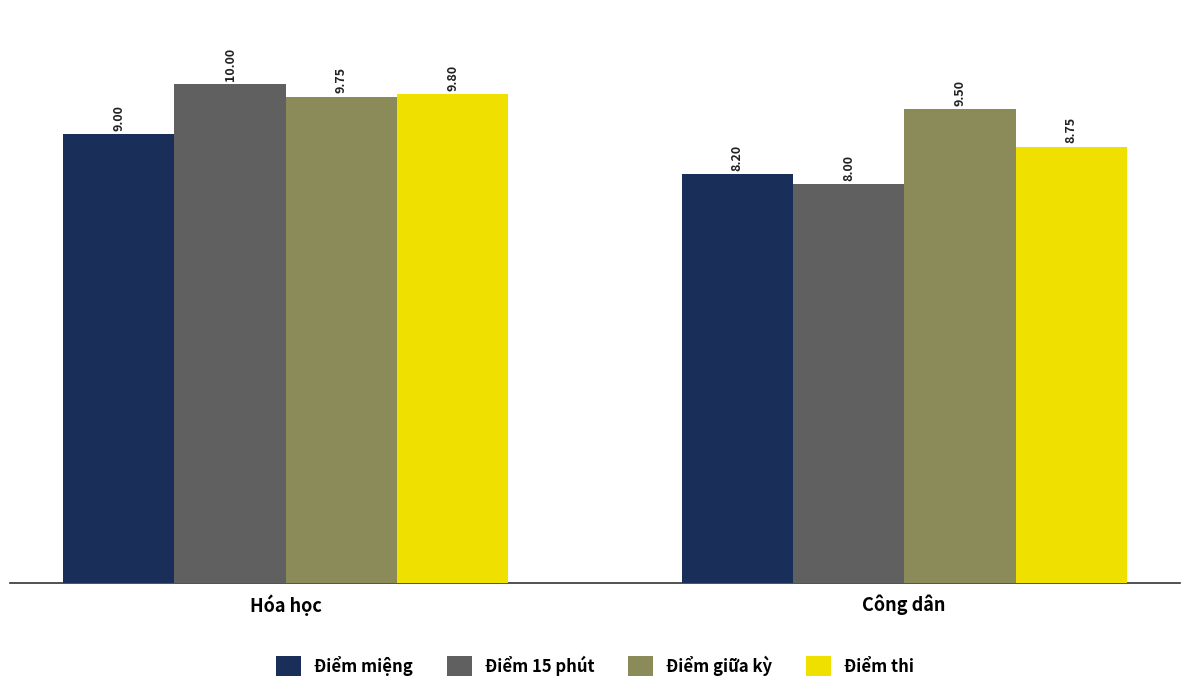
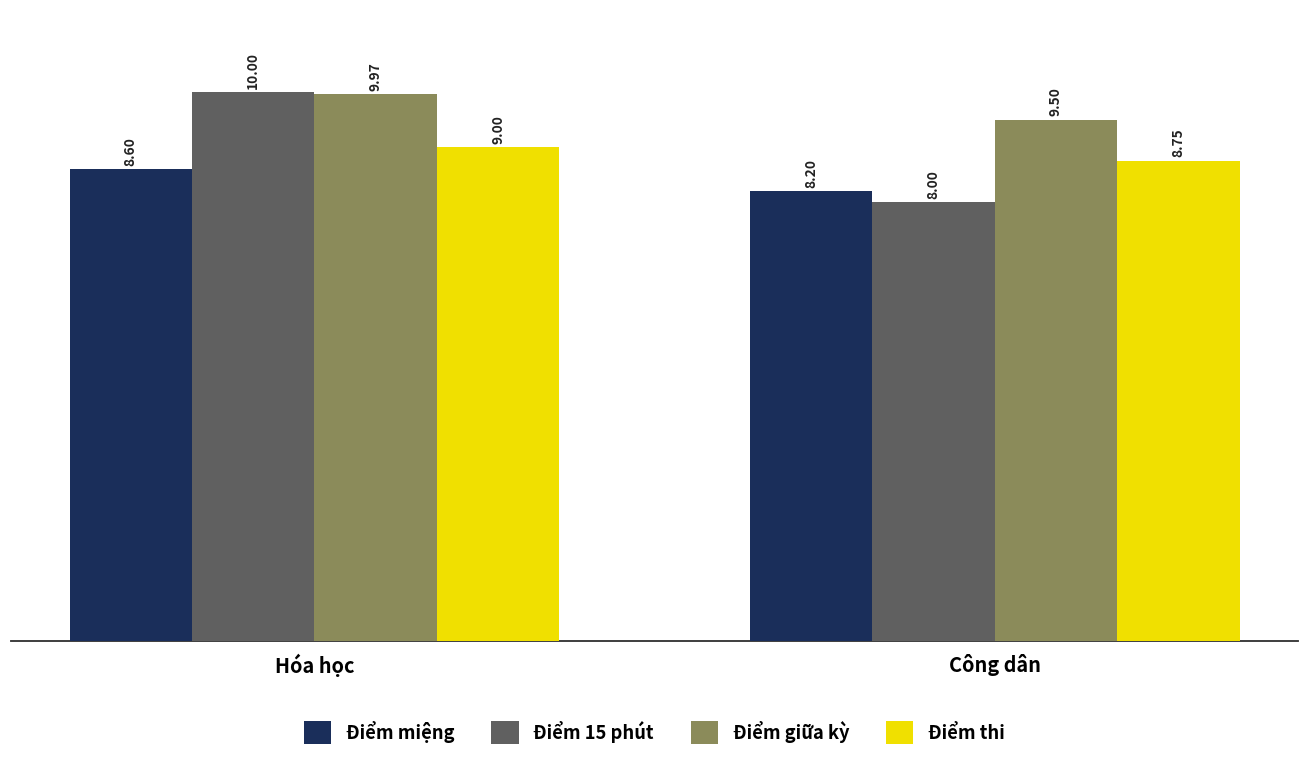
Điểm miệng, Hóa học: 9.00 -> 8.60
Điểm giữa kỳ, Hóa học: 9.75 -> 9.97
Điểm thi, Hóa học: 9.80 -> 9.00
